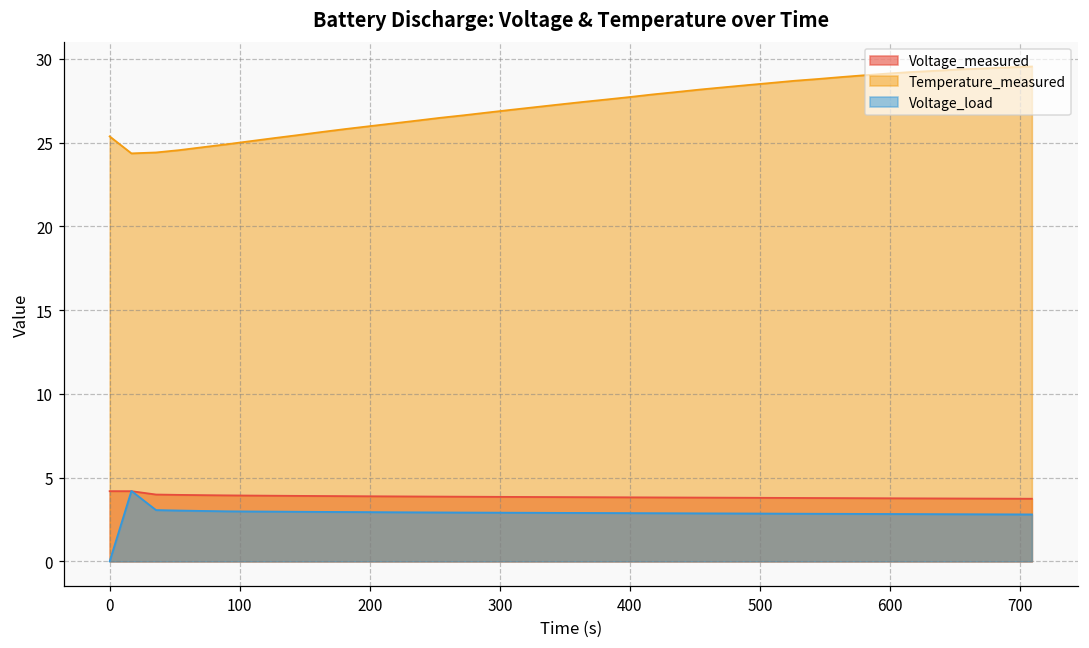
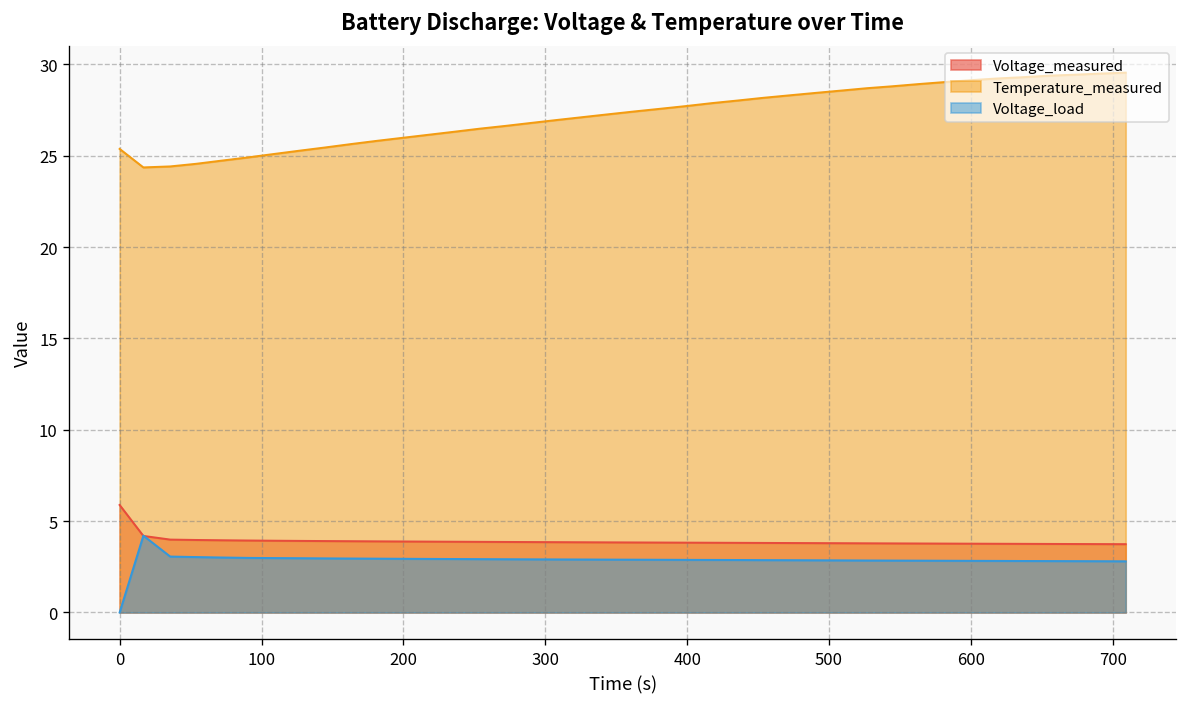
Voltage_measured, 0: 4.2 -> 5.9
